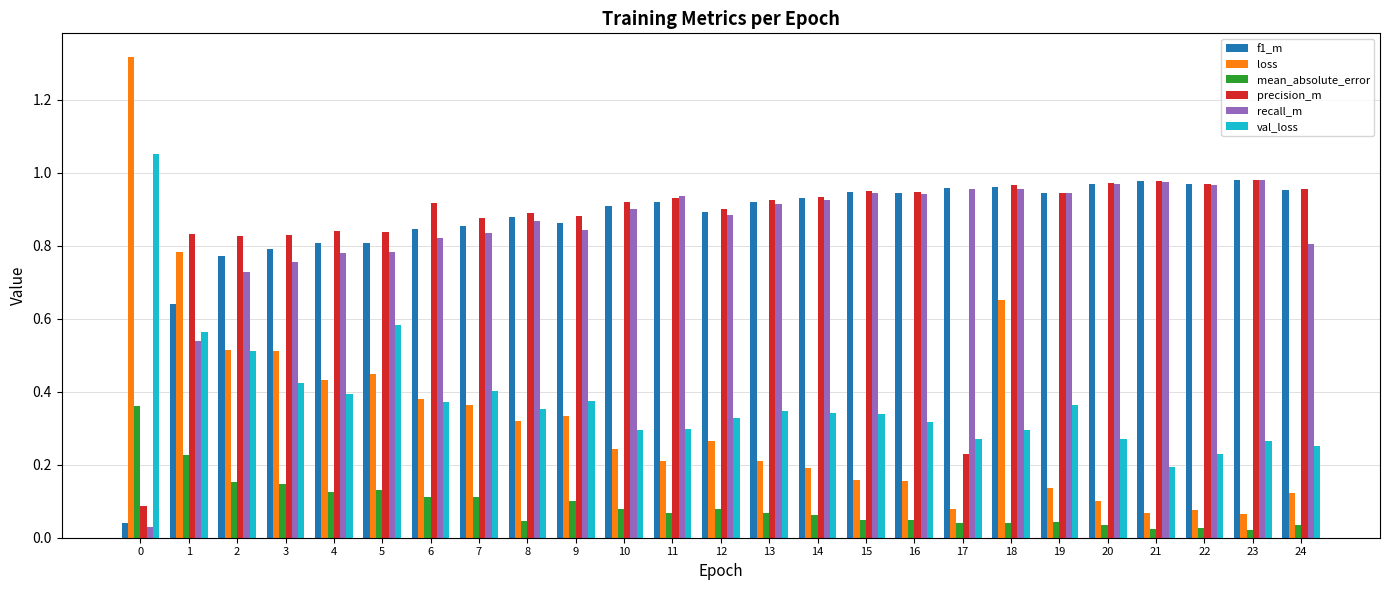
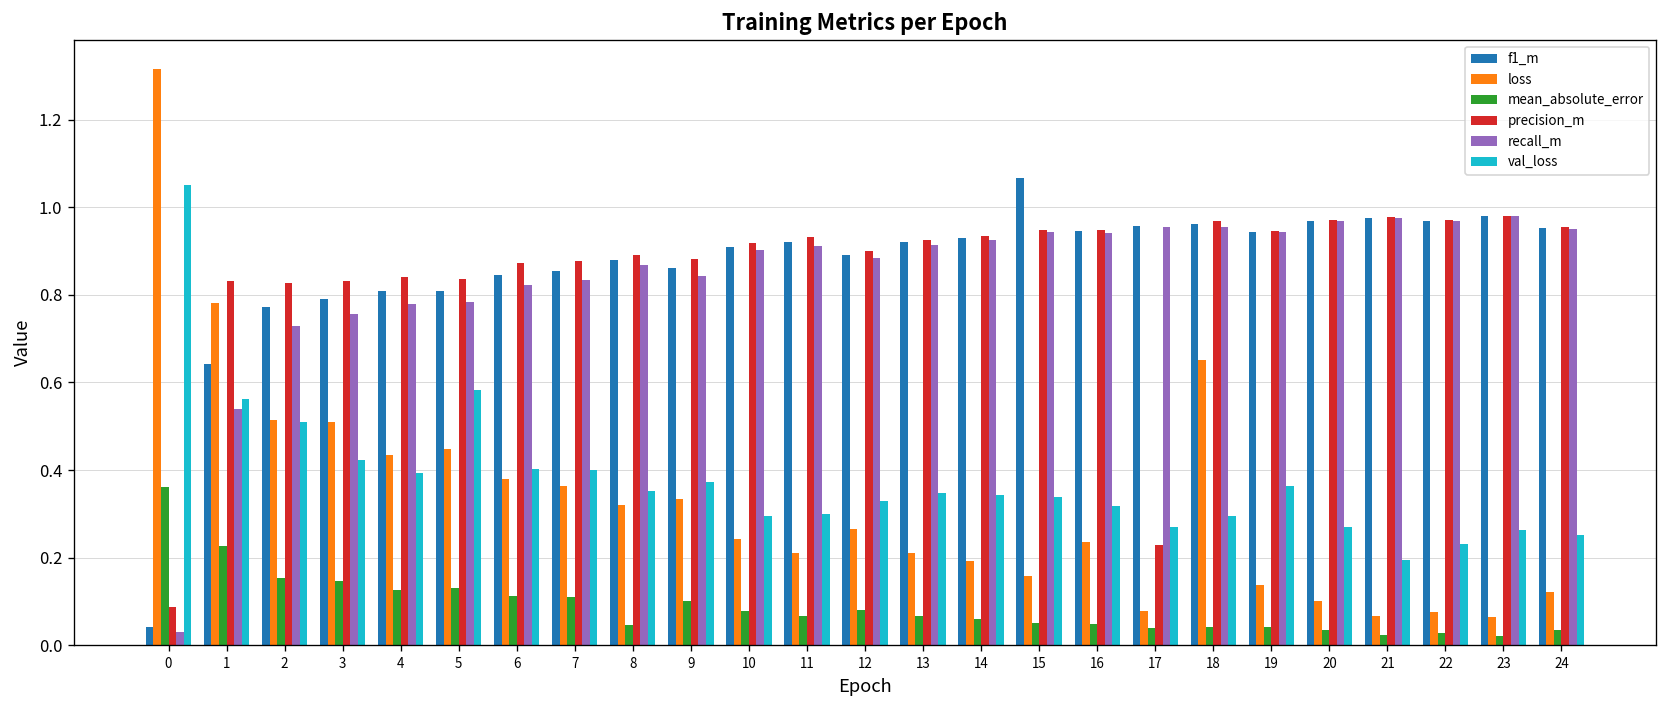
precision_m, 6: 0.92 -> 0.87
val_loss, 6: 0.37 -> 0.40
recall_m, 11: 0.94 -> 0.91
f1_m, 15: 0.95 -> 1.07
loss, 16: 0.15 -> 0.24
recall_m, 24: 0.80 -> 0.95
